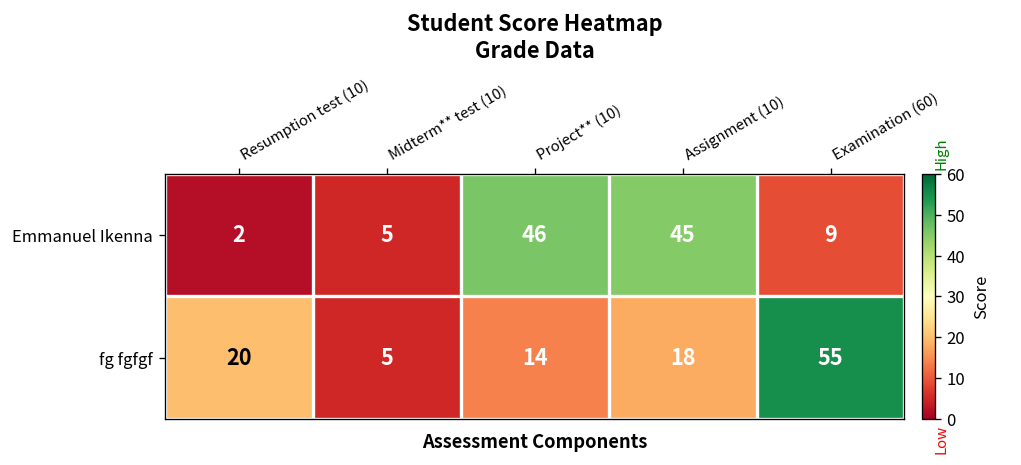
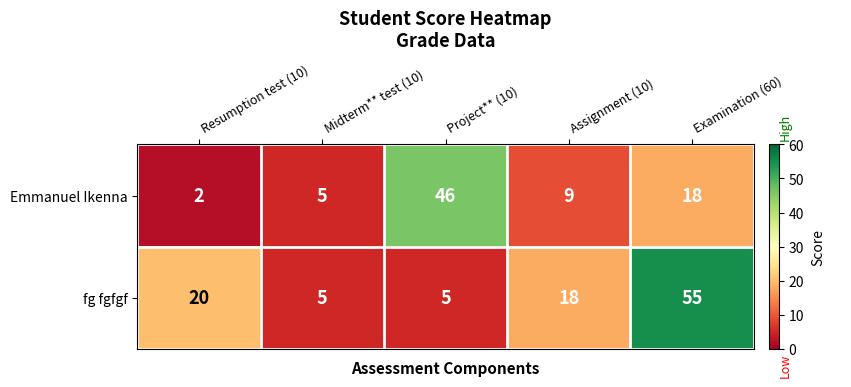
Emmanuel Ikenna, Assignment (10): 45 -> 9
Emmanuel Ikenna, Examination (60): 9 -> 18
fg fgfgf, Project** (10): 14 -> 5
